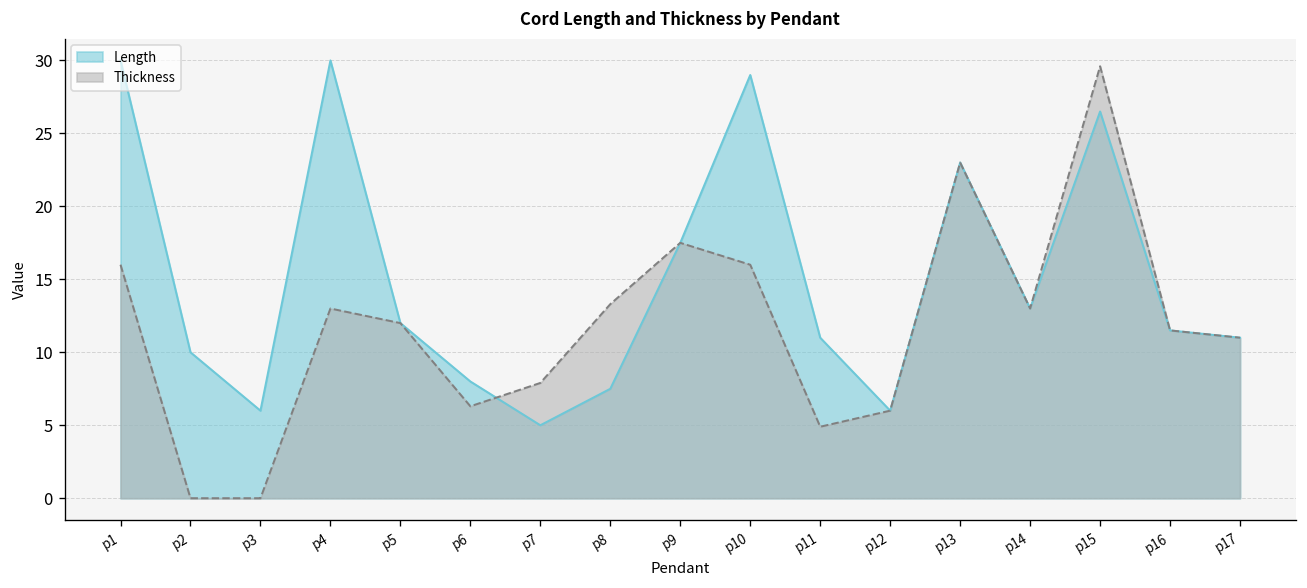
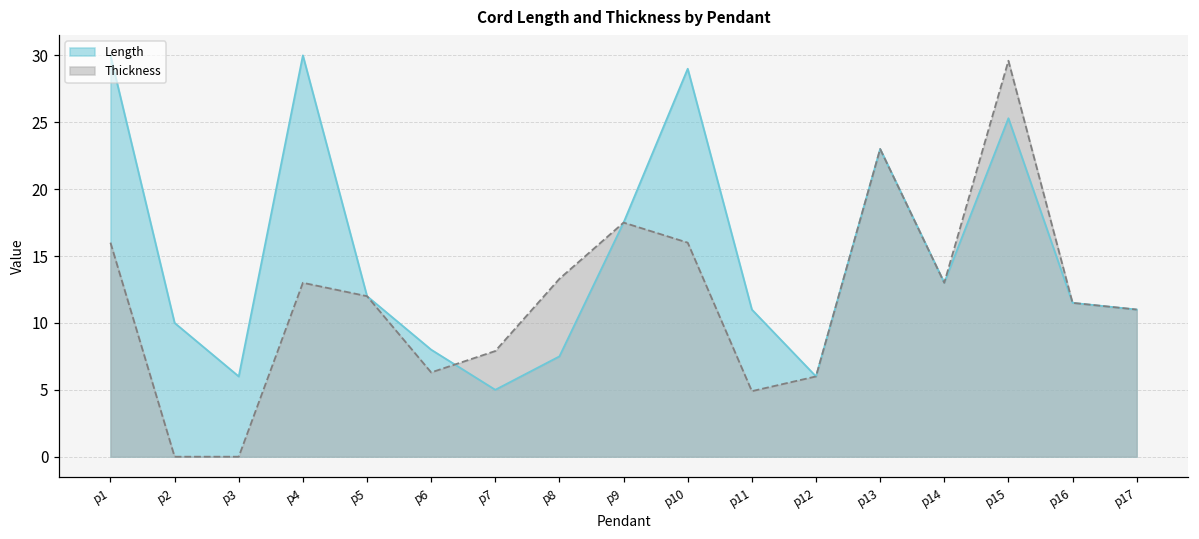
Length, p15: 26.5 -> 25.3
